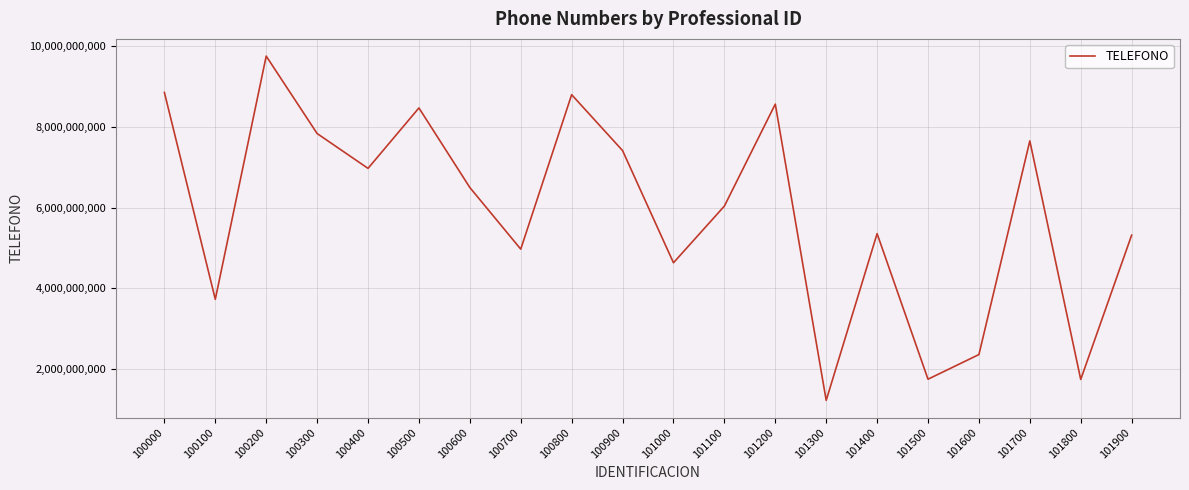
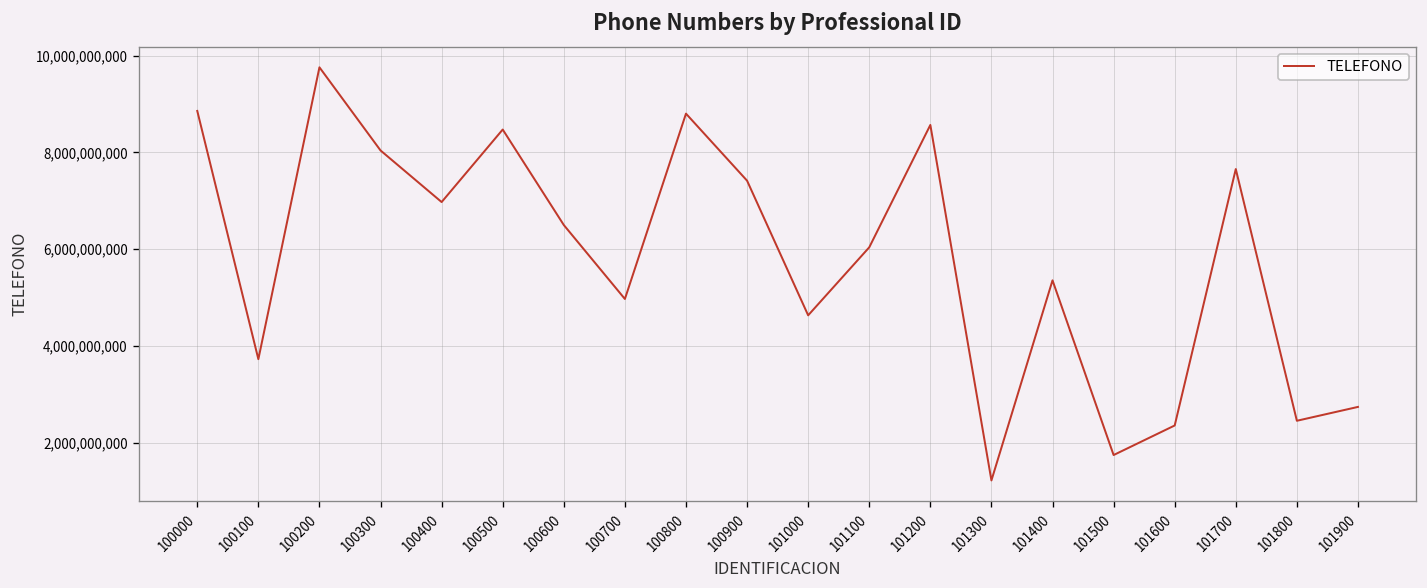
100300: 7,800,000,000 -> 8,000,000,000
101800: 1,700,000,000 -> 2,500,000,000
101900: 5,300,000,000 -> 2,700,000,000
